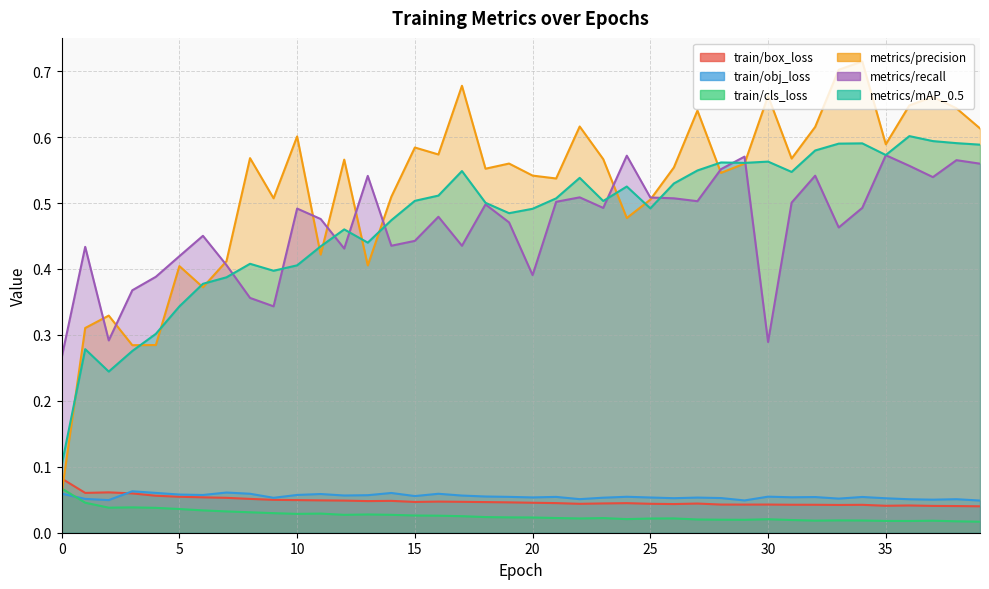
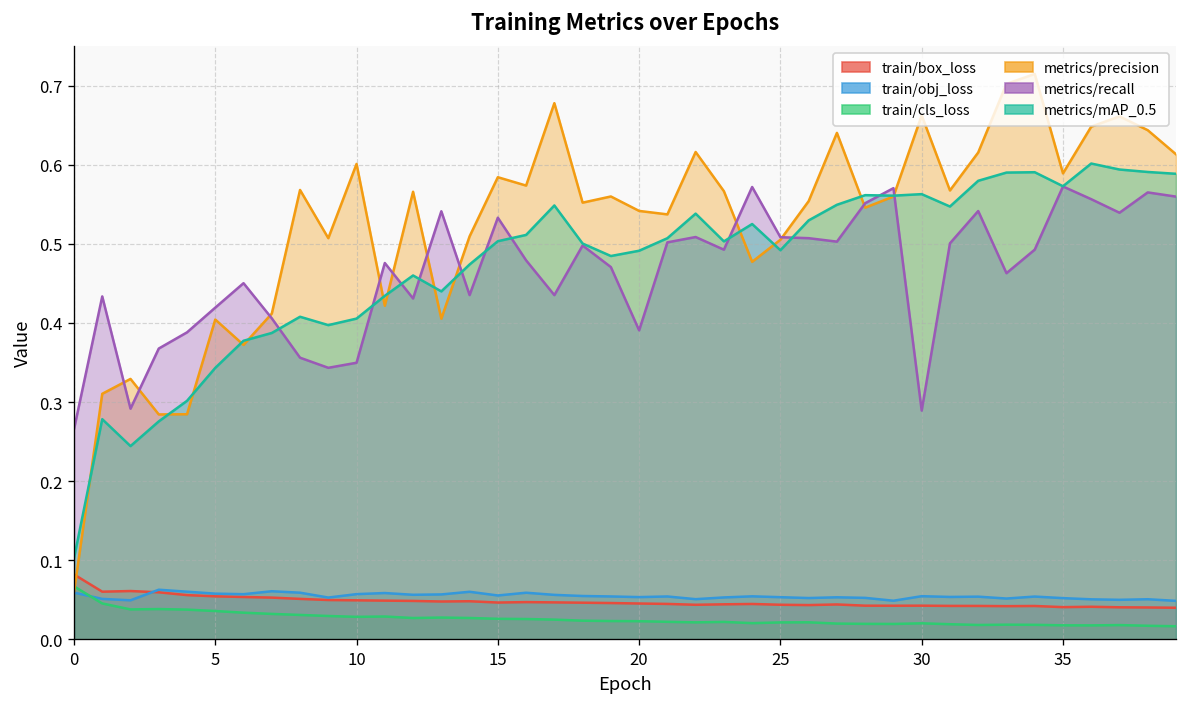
metrics/recall, 10: 0.49 -> 0.35
metrics/recall, 15: 0.44 -> 0.53
